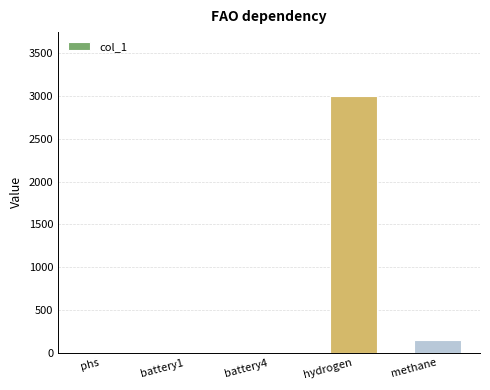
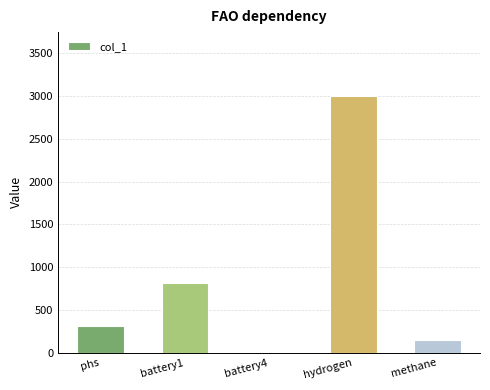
phs: 0 -> 300
battery1: 0 -> 800
